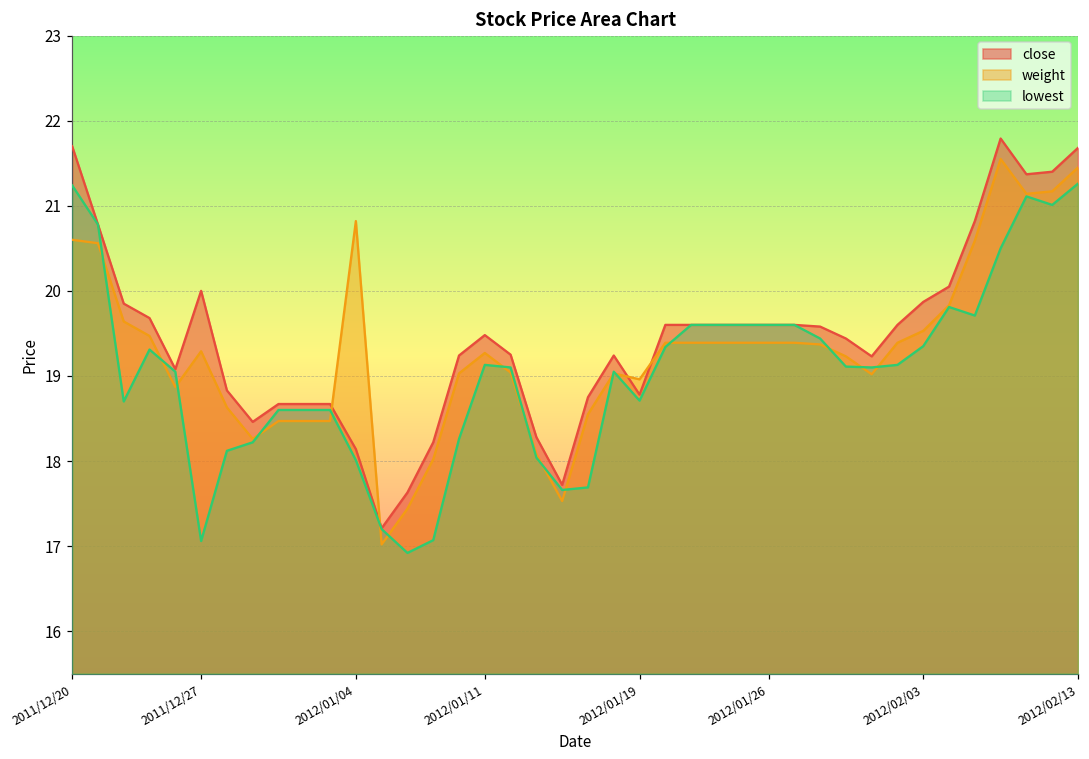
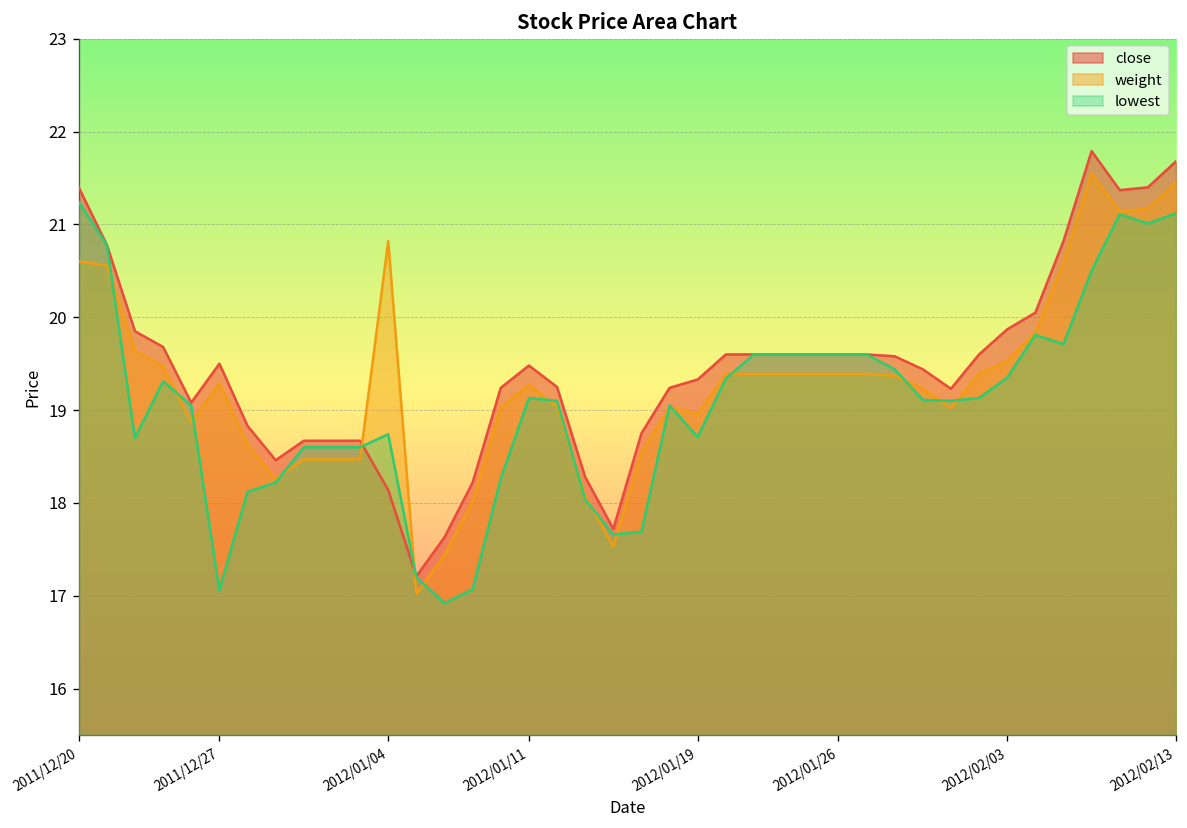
close, 2011/12/20: 21.7 -> 21.4
close, 2011/12/27: 20.0 -> 19.5
lowest, 2012/01/04: 18.0 -> 18.7
close, 2012/01/19: 18.8 -> 19.3
lowest, 2012/02/13: 21.3 -> 21.1
